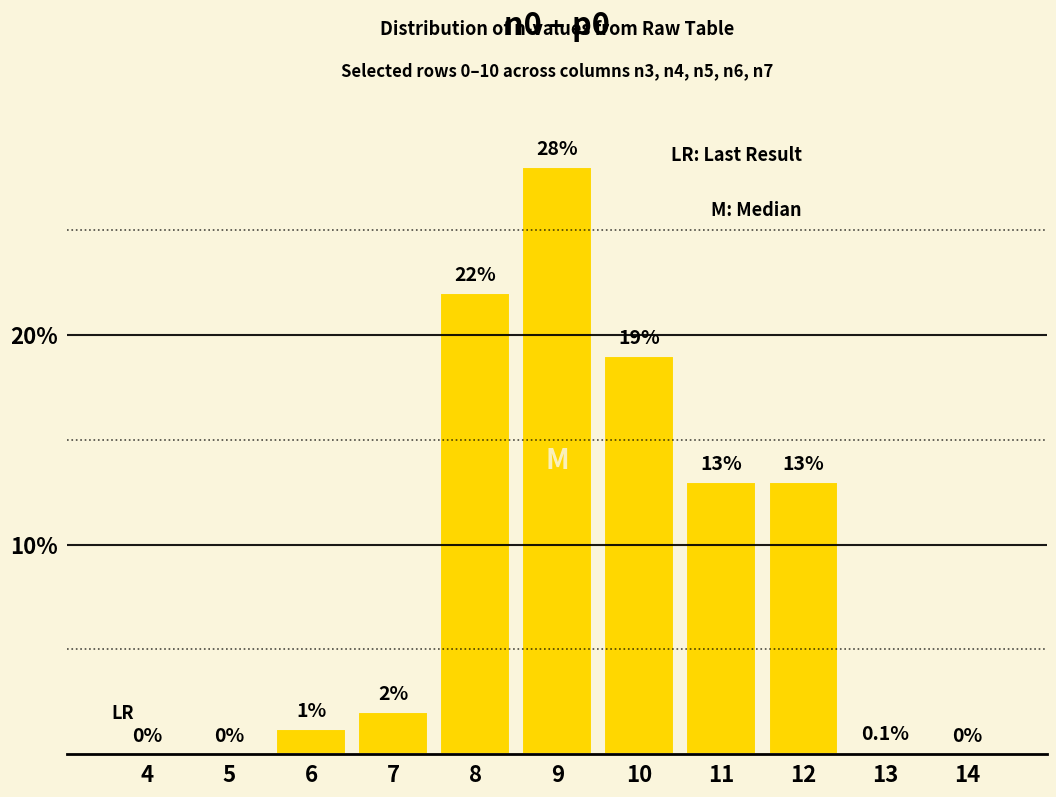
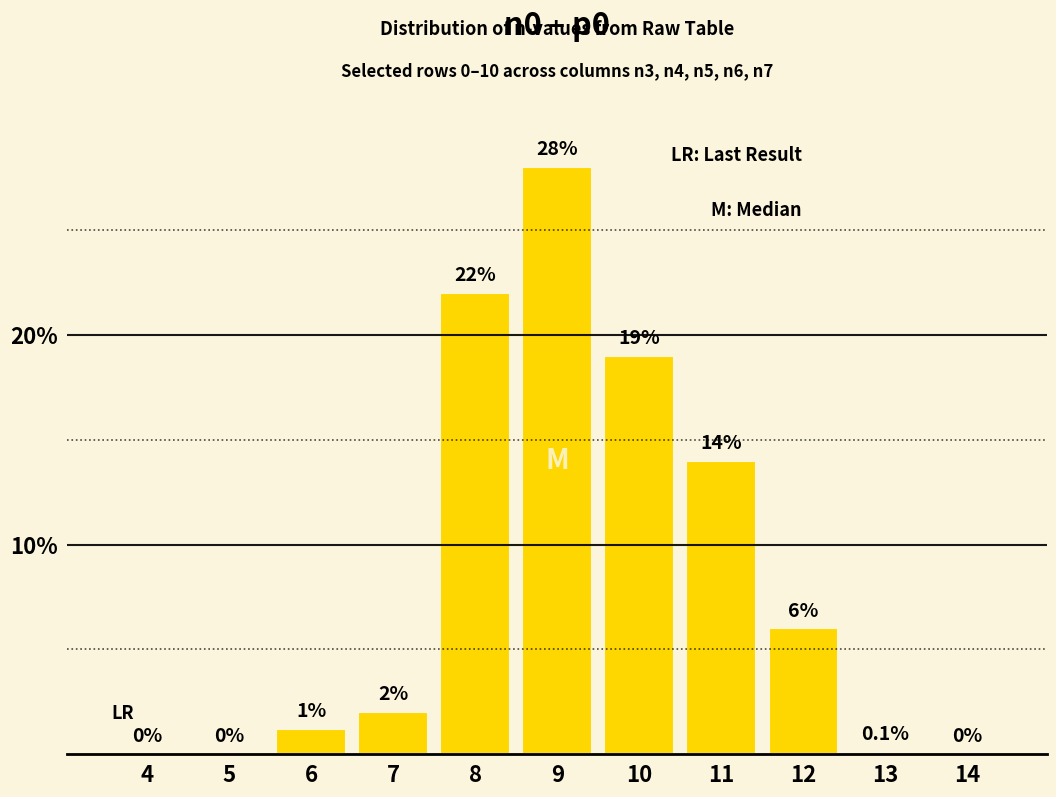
11: 13% -> 14%
12: 13% -> 6%
